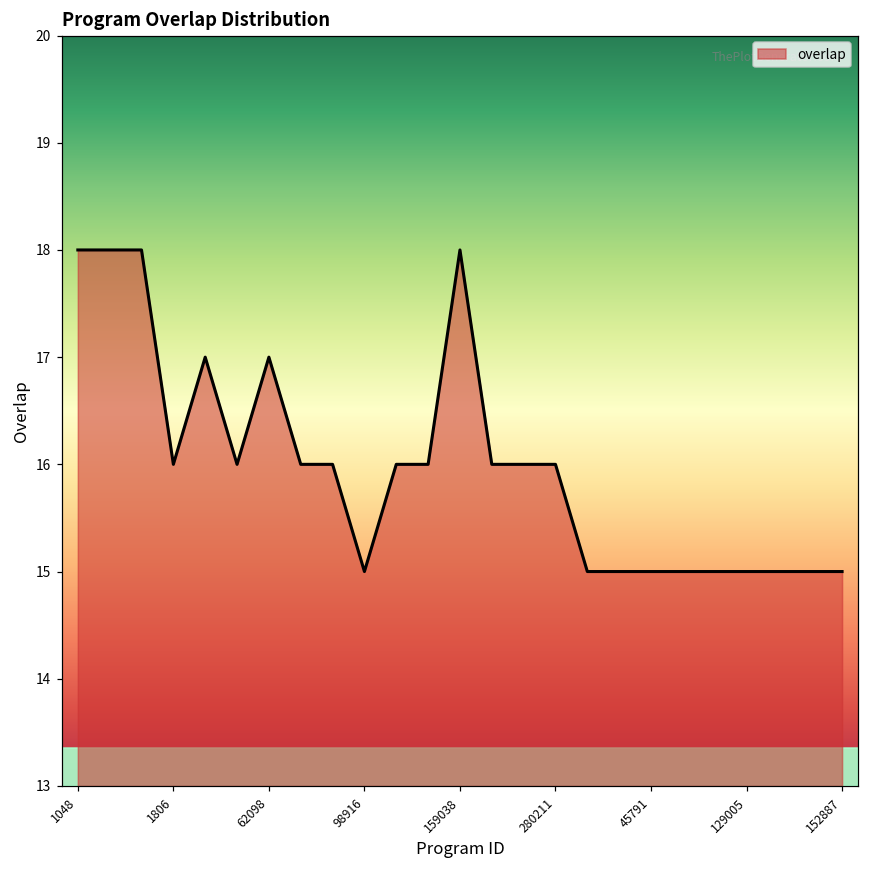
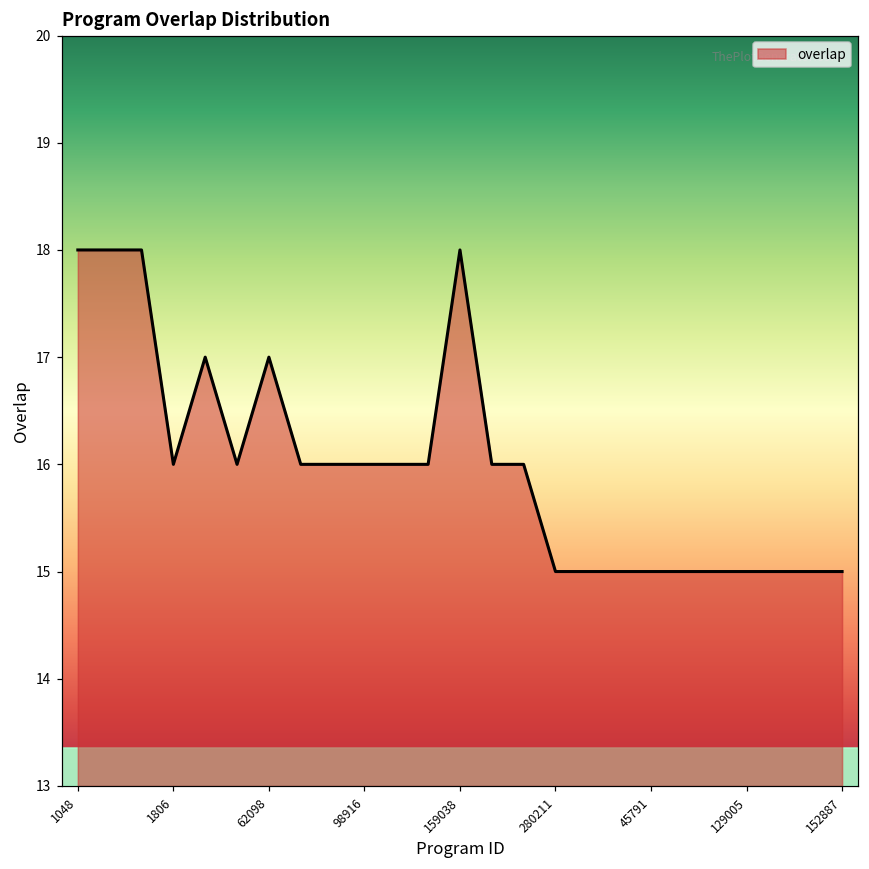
98916: 15 -> 16
280211: 16 -> 15
